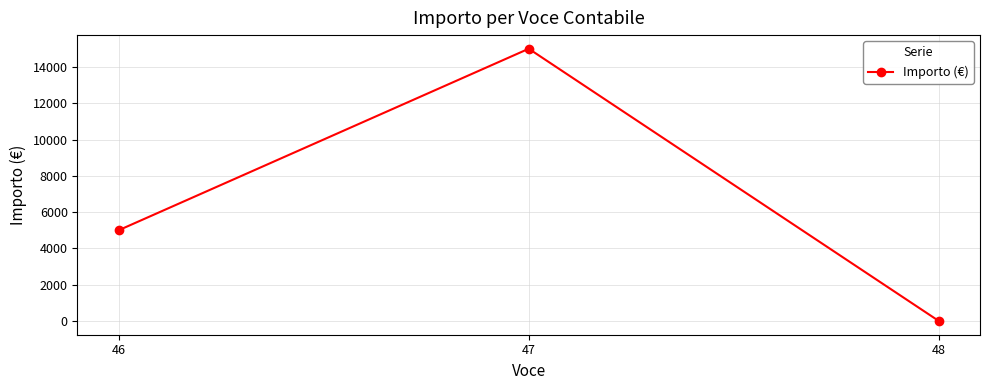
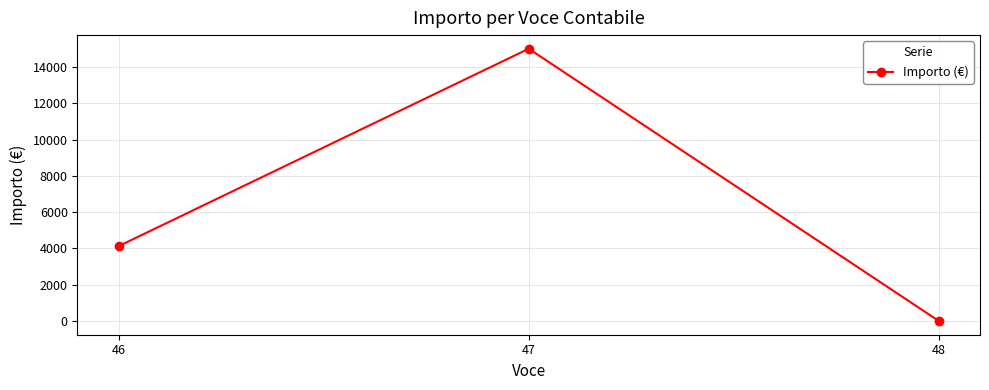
46: 5000 -> 4100
